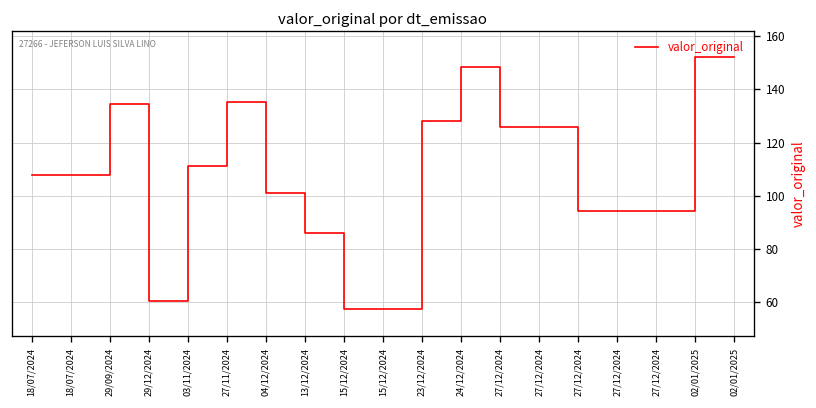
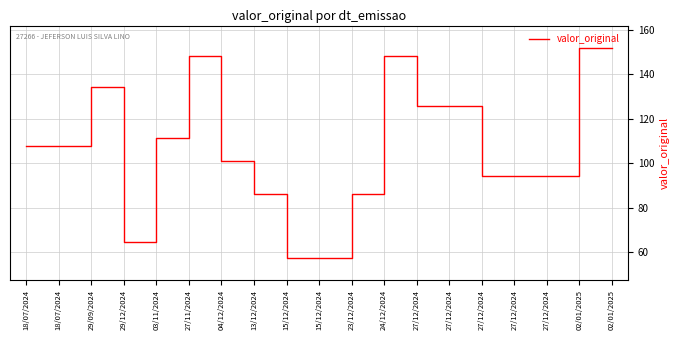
29/12/2024: 61 -> 65
27/11/2024: 135 -> 148
23/12/2024: 128 -> 86
